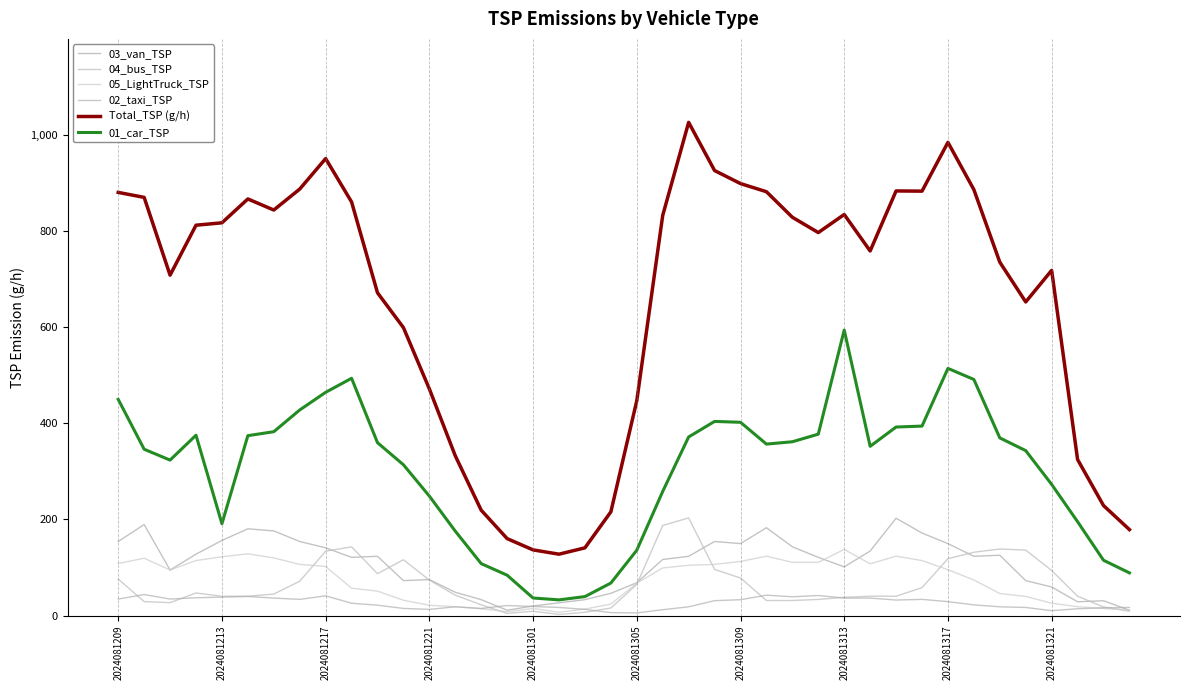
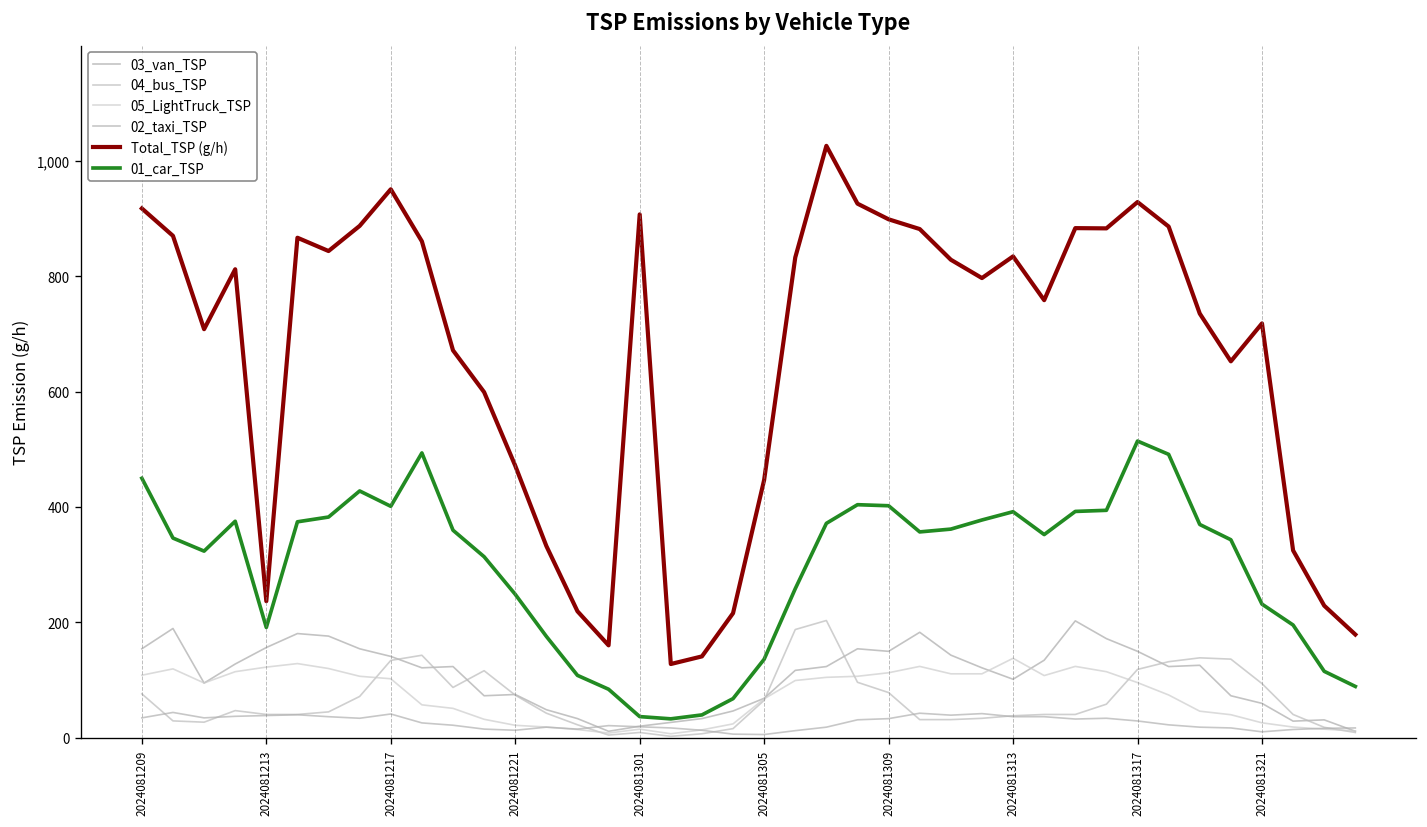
Total_TSP (g/h), 2024081209: 880 -> 920
Total_TSP (g/h), 2024081213: 820 -> 240
01_car_TSP, 2024081217: 460 -> 400
Total_TSP (g/h), 2024081301: 140 -> 910
01_car_TSP, 2024081313: 590 -> 390
Total_TSP (g/h), 2024081317: 980 -> 930
01_car_TSP, 2024081321: 270 -> 230
